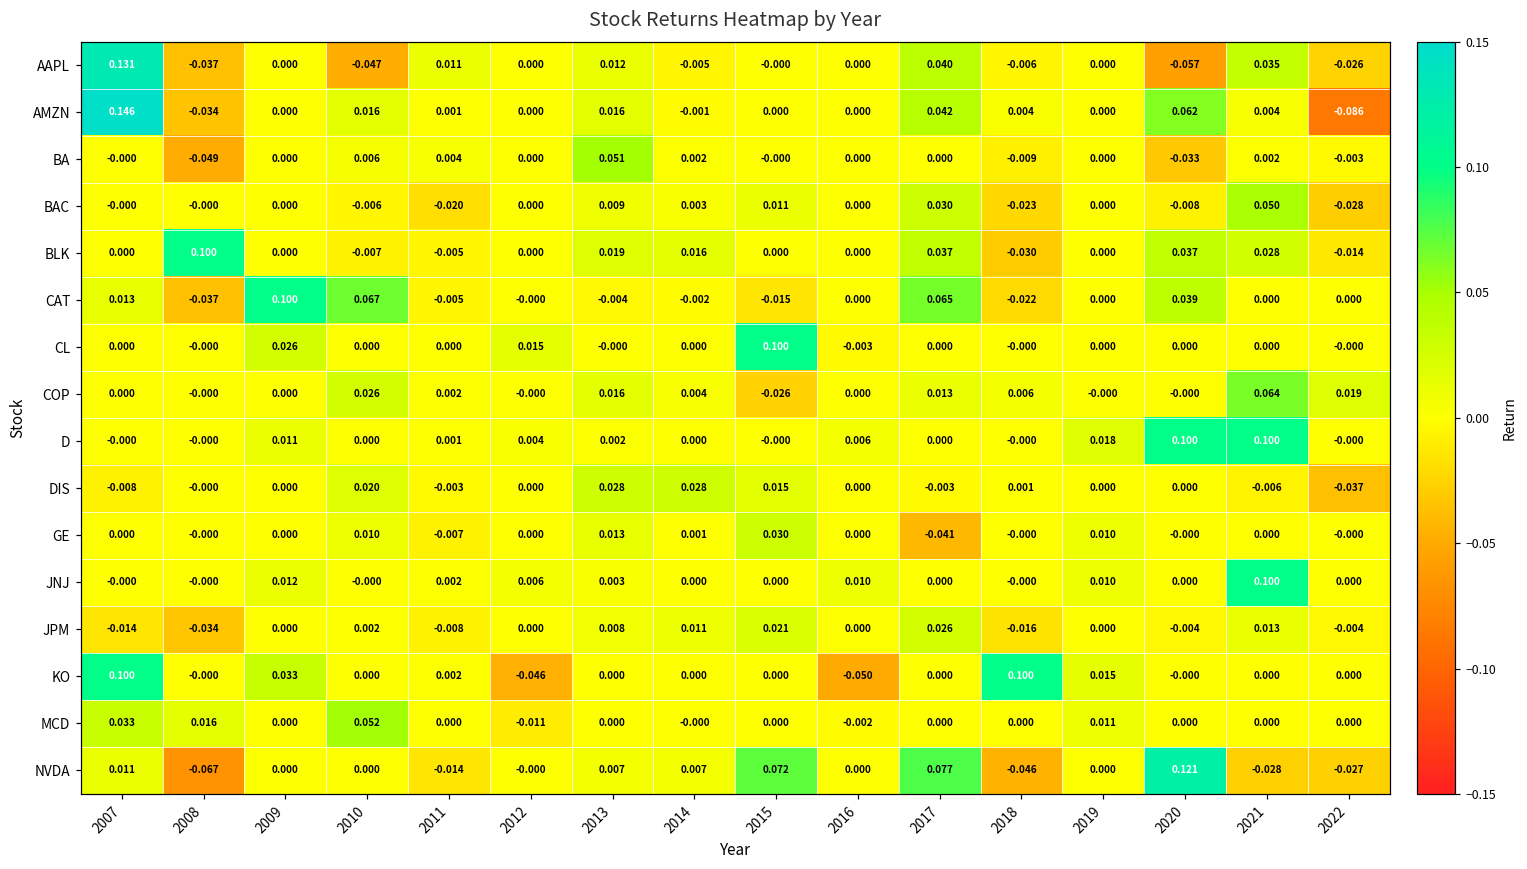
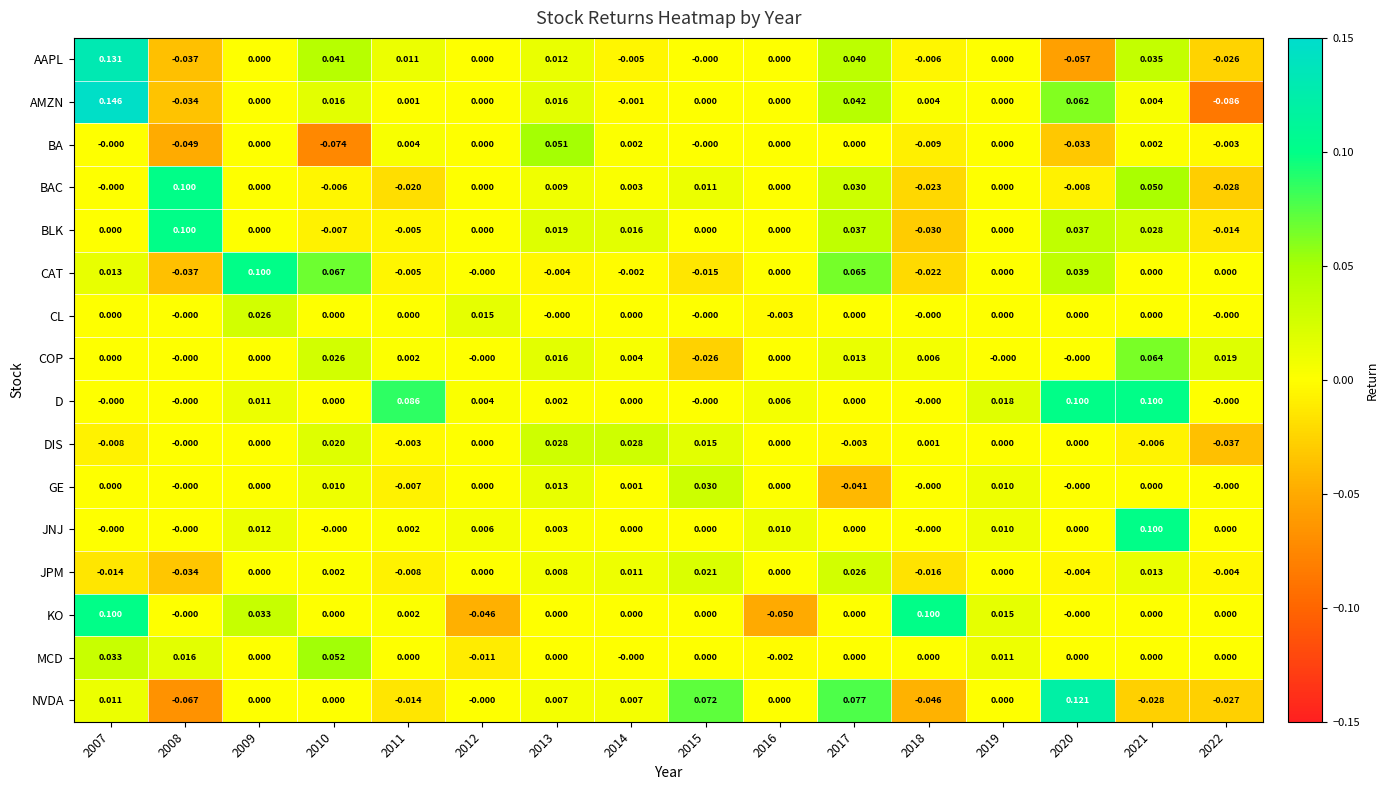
AAPL, 2010: -0.047 -> 0.041
BA, 2010: 0.006 -> -0.074
BAC, 2008: -0.000 -> 0.100
CL, 2015: 0.100 -> -0.000
D, 2011: 0.001 -> 0.086
